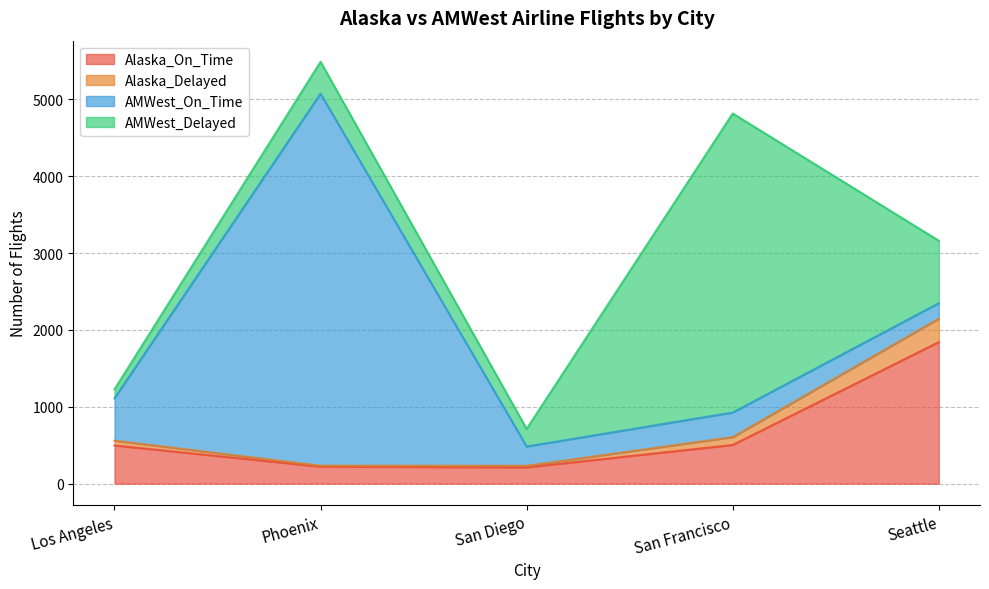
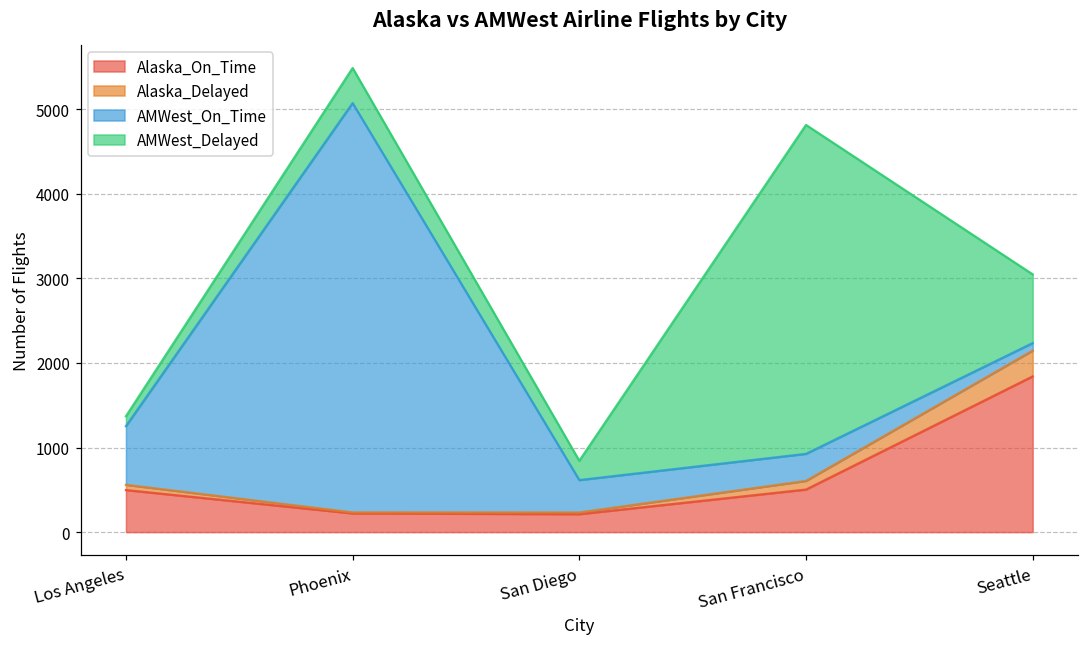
AMWest_On_Time, Los Angeles: 600 -> 700
AMWest_On_Time, San Diego: 300 -> 400
AMWest_On_Time, Seattle: 200 -> 100
